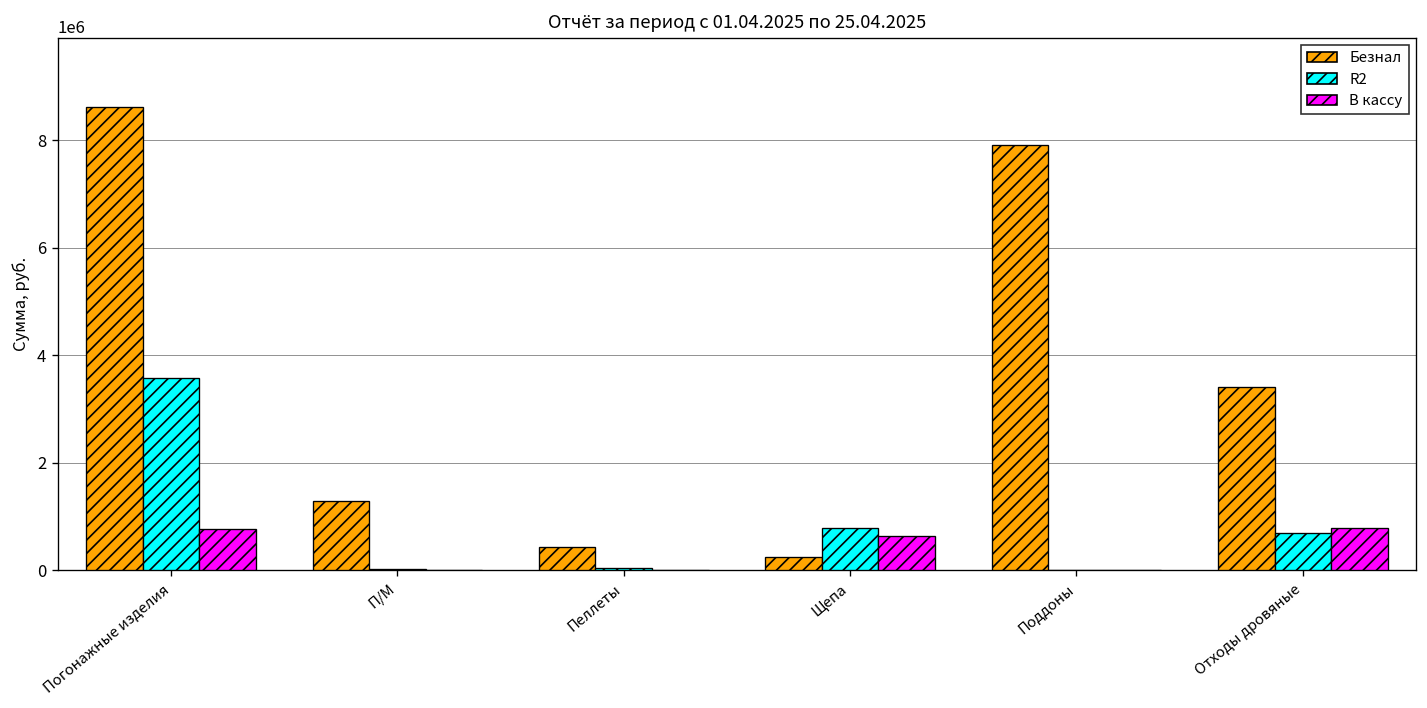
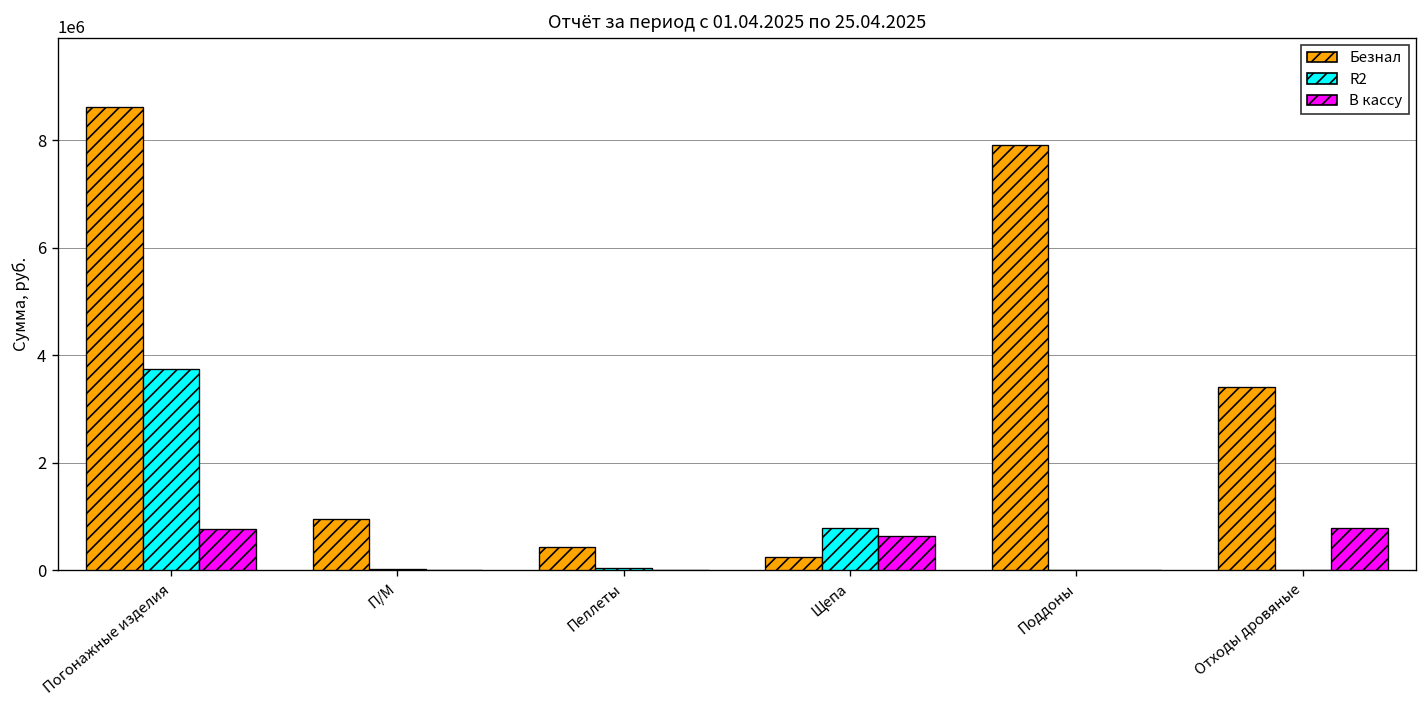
R2, Погонажные изделия: 3600000 -> 3800000
Безнал, П/М: 1300000 -> 1000000
R2, Отходы дровяные: 700000 -> 0
